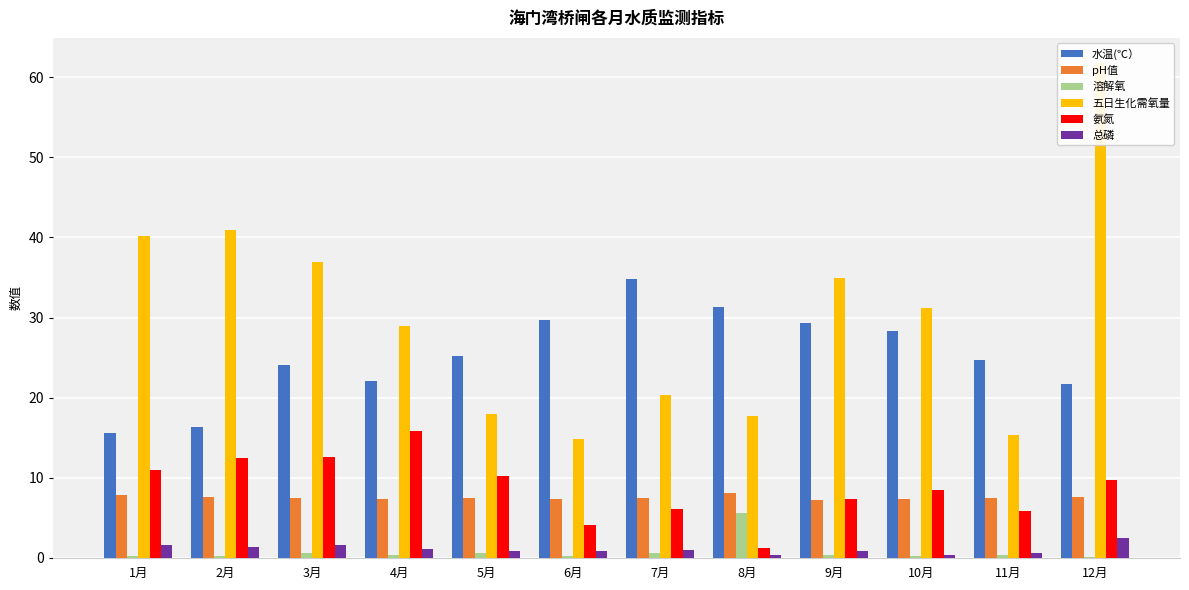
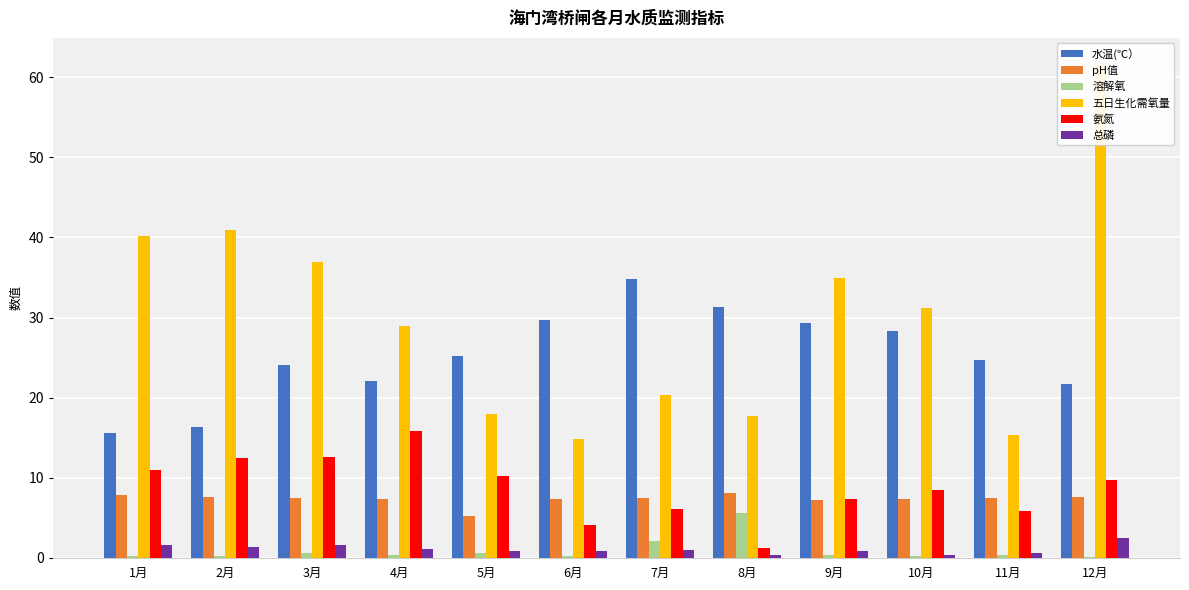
pH值, 5月: 7 -> 5
溶解氧, 7月: 1 -> 2
